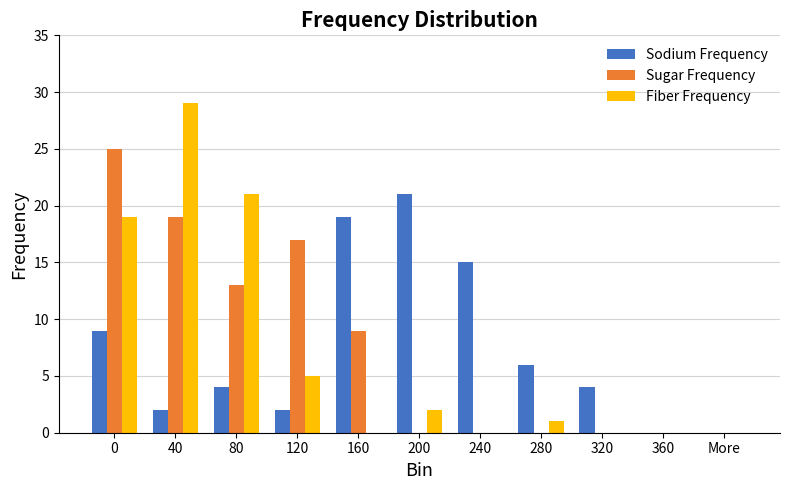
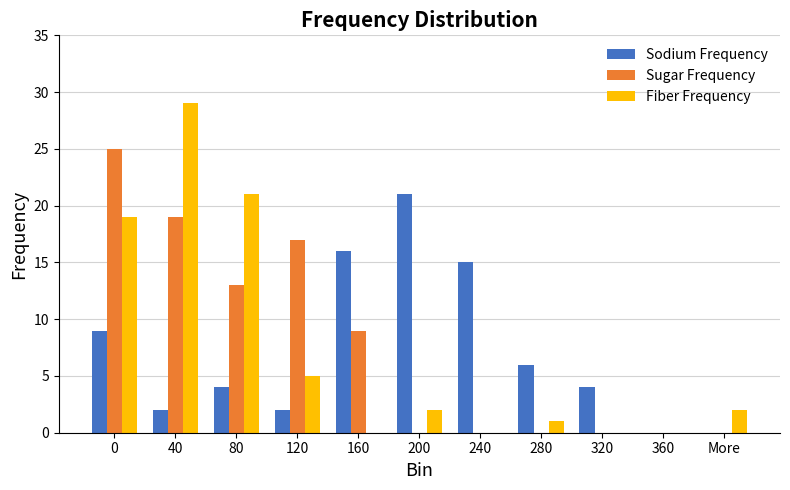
Sodium Frequency, 160: 19 -> 16
Fiber Frequency, More: 0 -> 2
